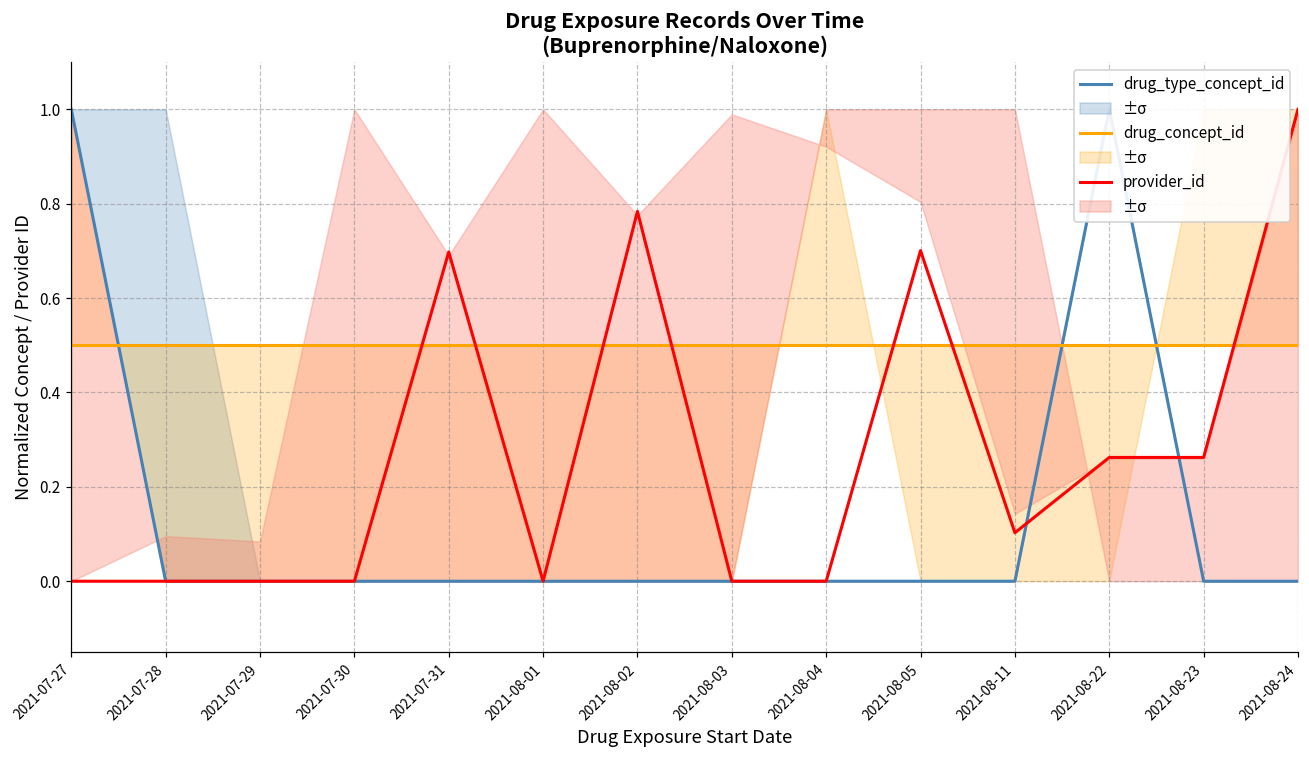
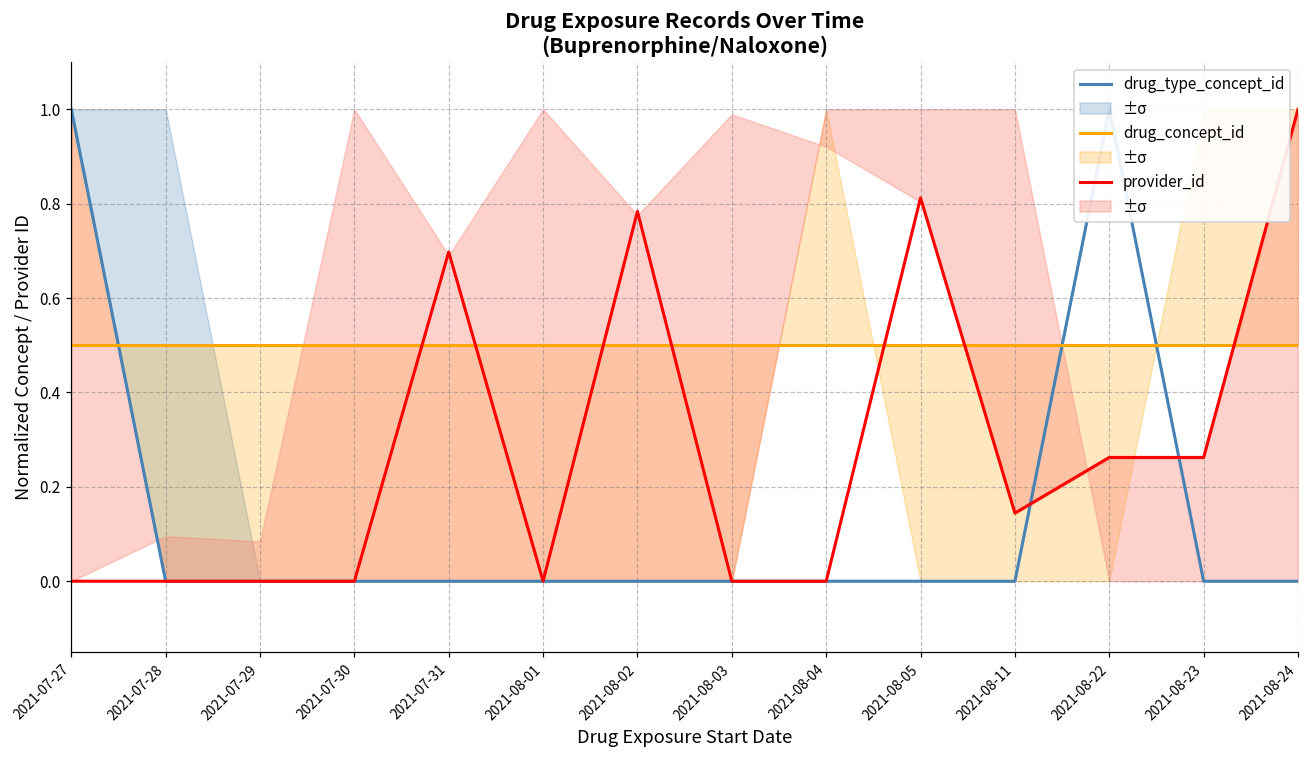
provider_id, 2021-08-05: 0.70 -> 0.81
provider_id, 2021-08-11: 0.10 -> 0.14
